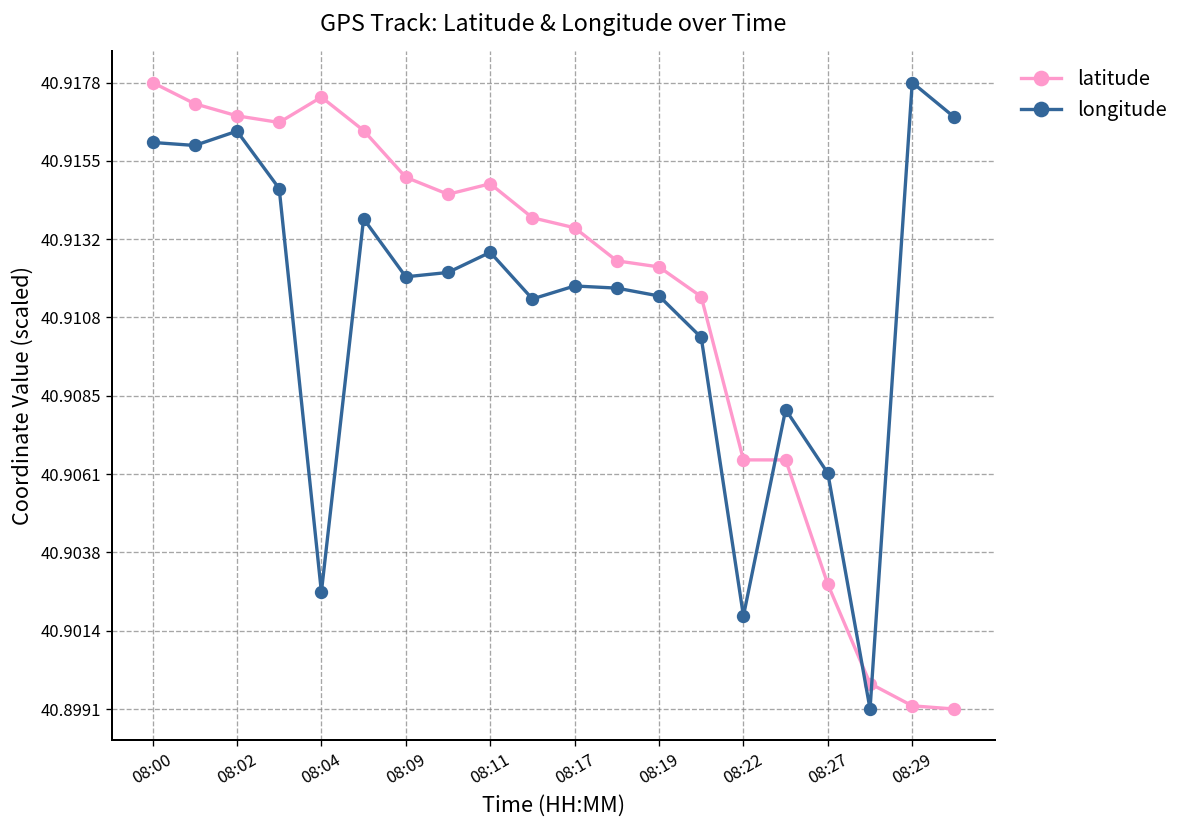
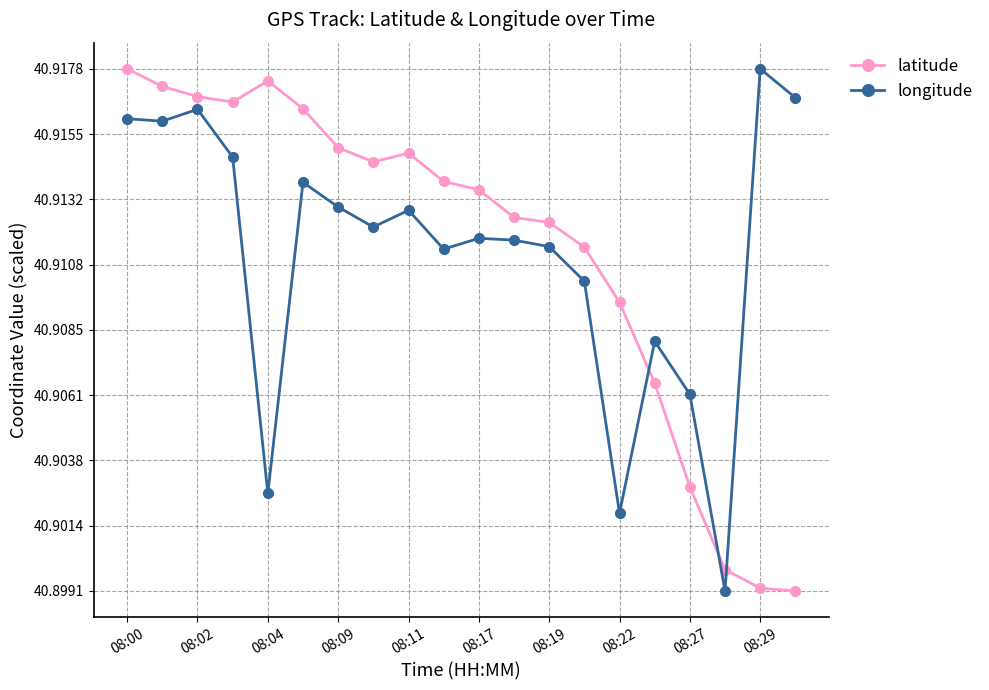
longitude, 08:09: 40.9120 -> 40.9129
latitude, 08:22: 40.9066 -> 40.9095
